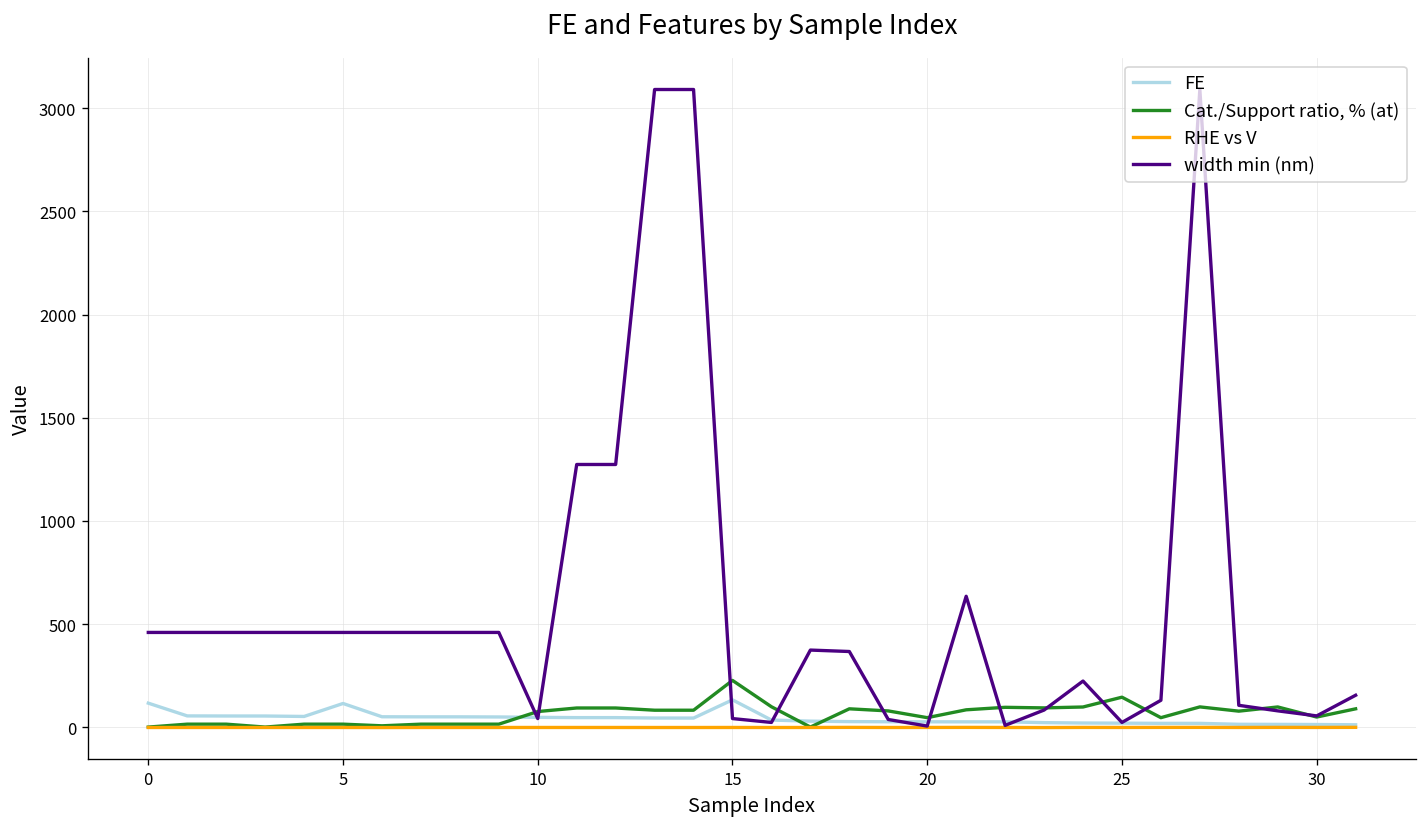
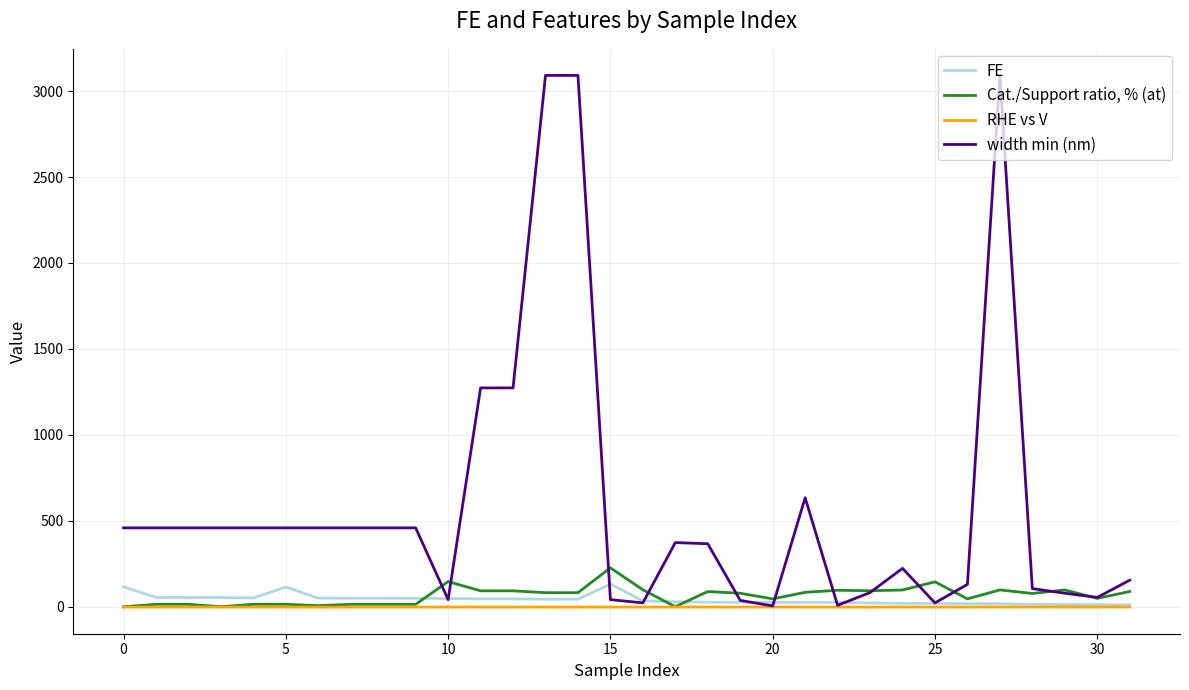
Cat./Support ratio, % (at), 10: 80 -> 150
